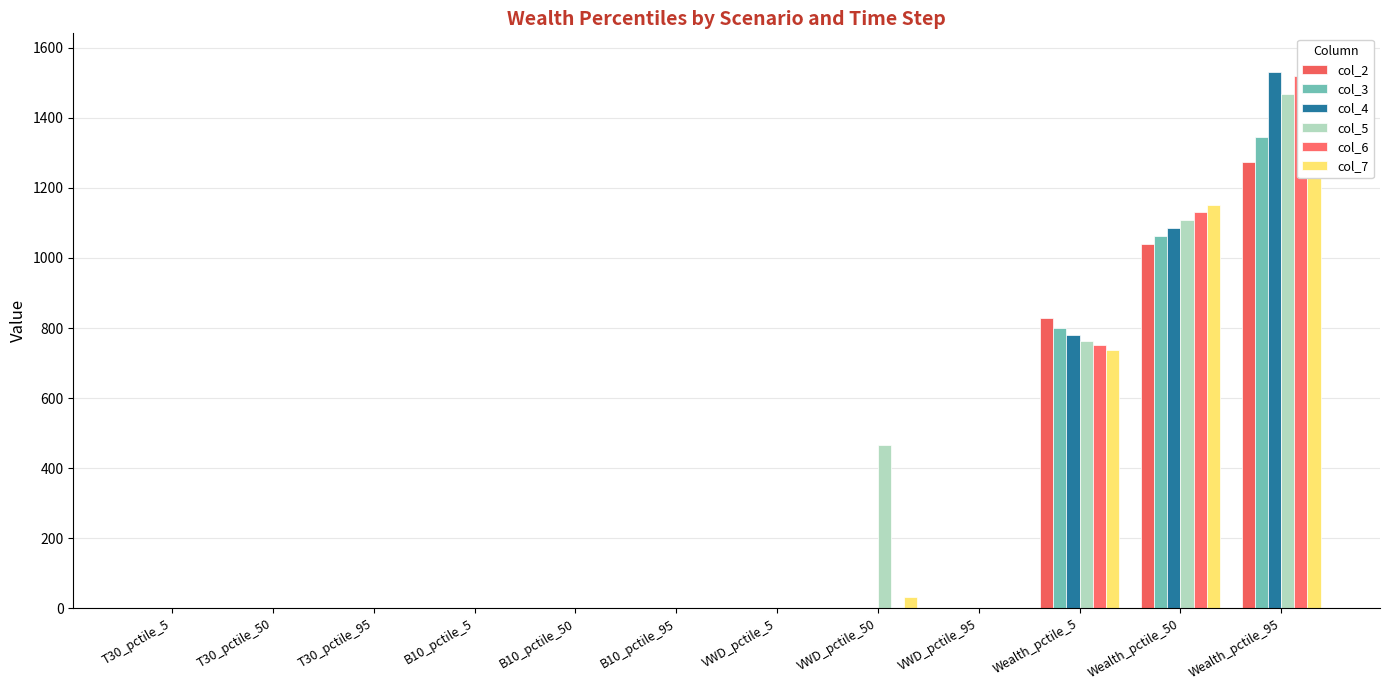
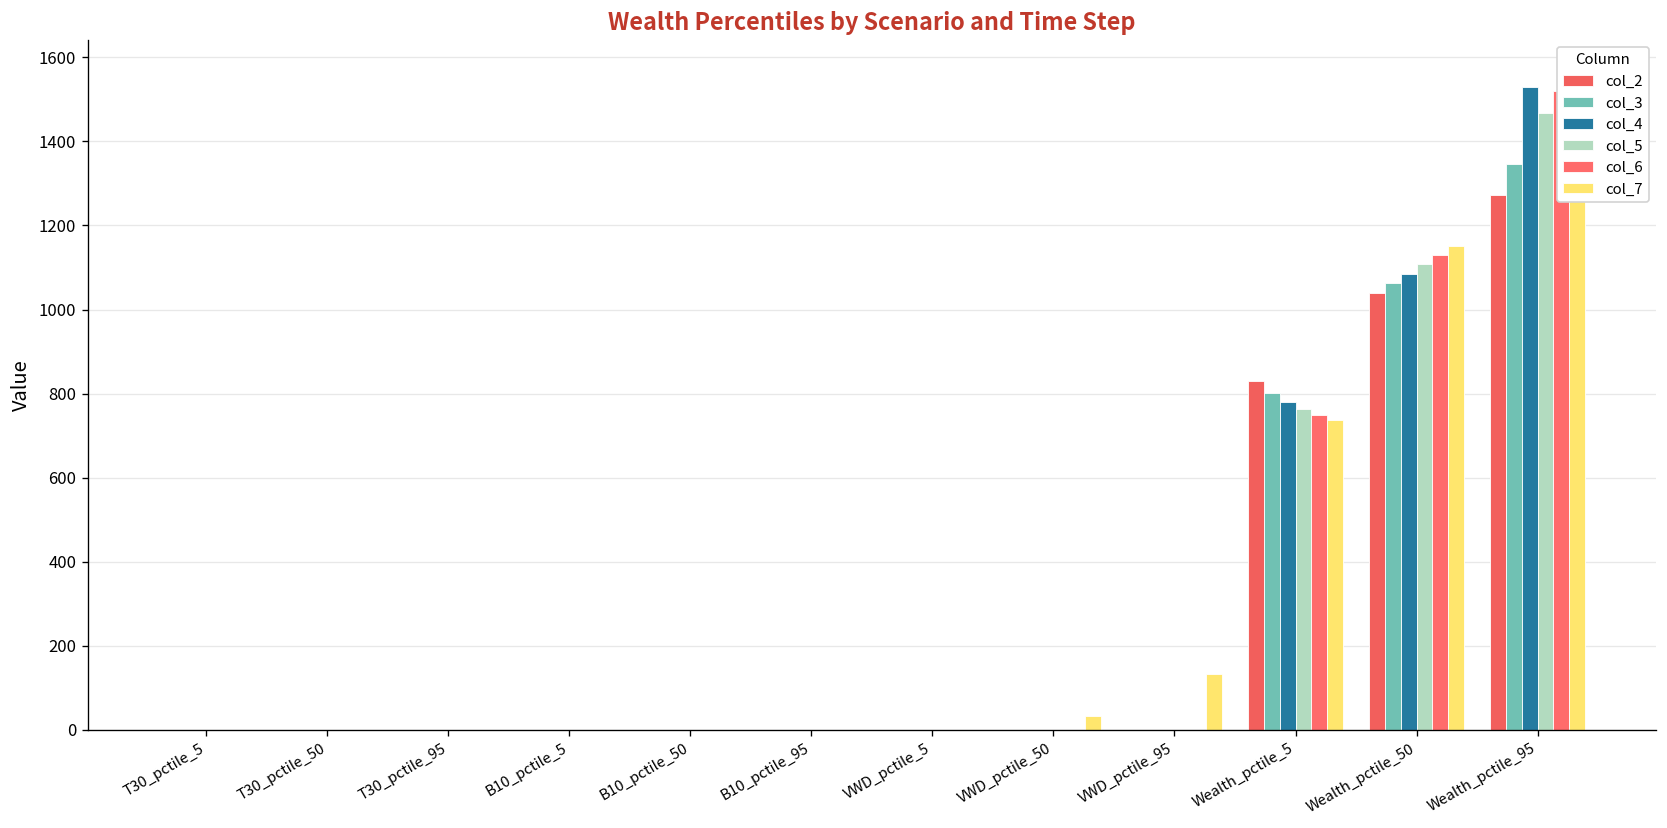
col_5, VWD_pctile_50: 470 -> 0
col_7, VWD_pctile_95: 0 -> 130
